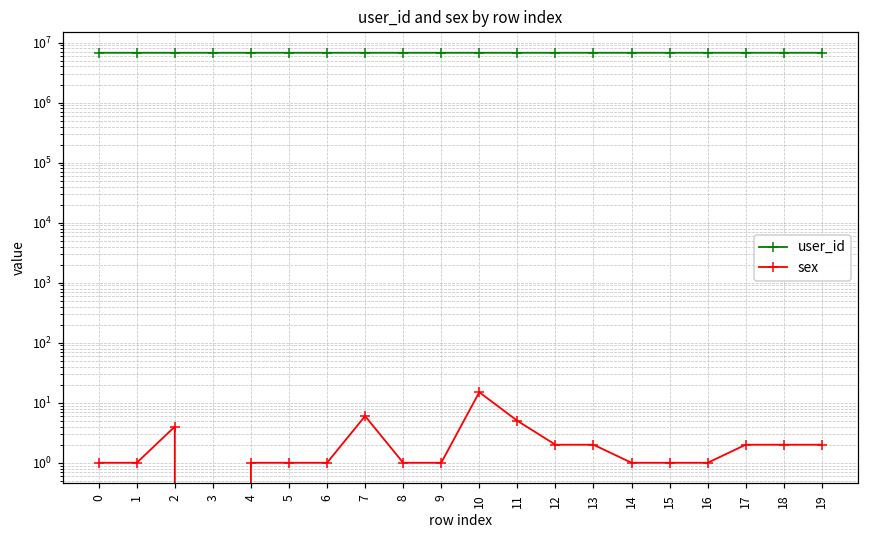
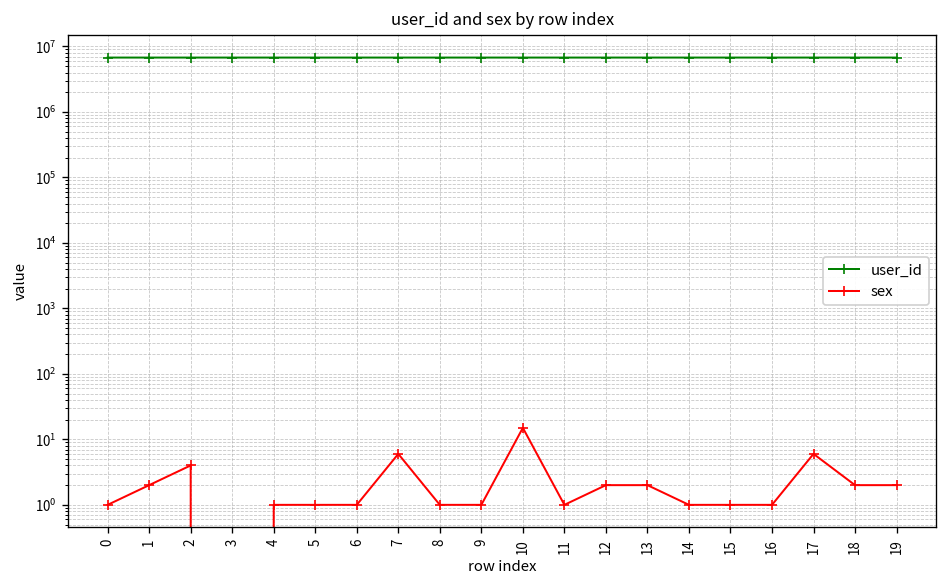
sex, 1: 1 -> 2
sex, 11: 5 -> 1
sex, 17: 2 -> 6
